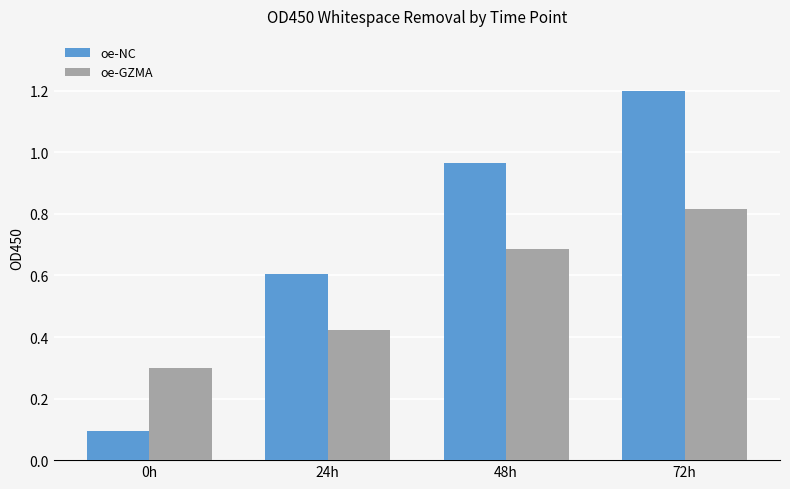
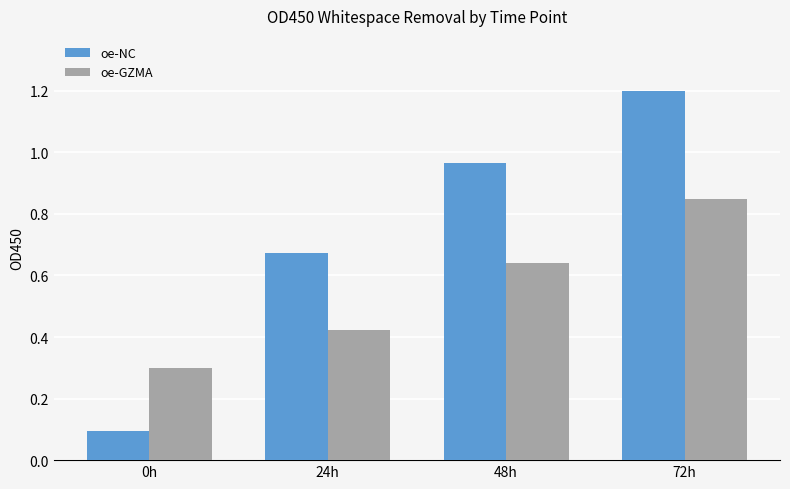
oe-NC, 24h: 0.61 -> 0.67
oe-GZMA, 48h: 0.68 -> 0.64
oe-GZMA, 72h: 0.82 -> 0.85
